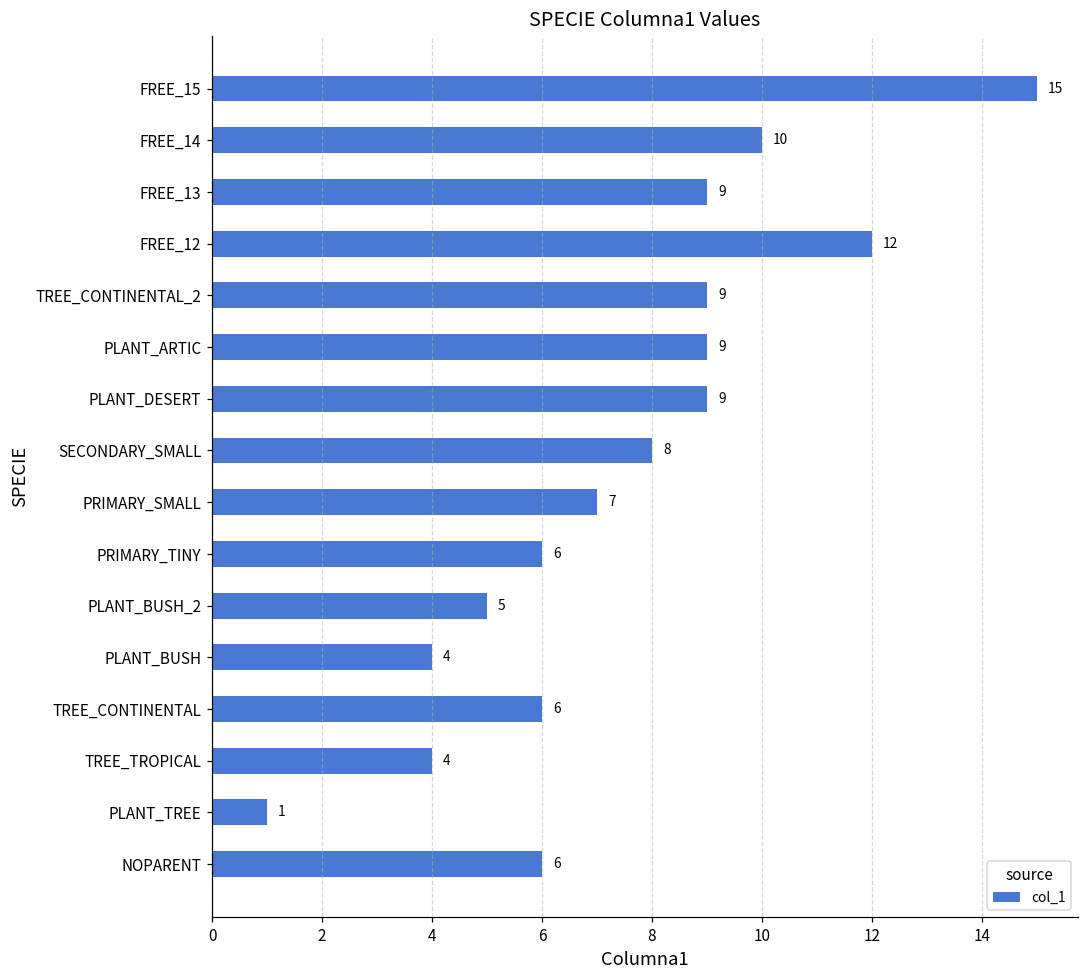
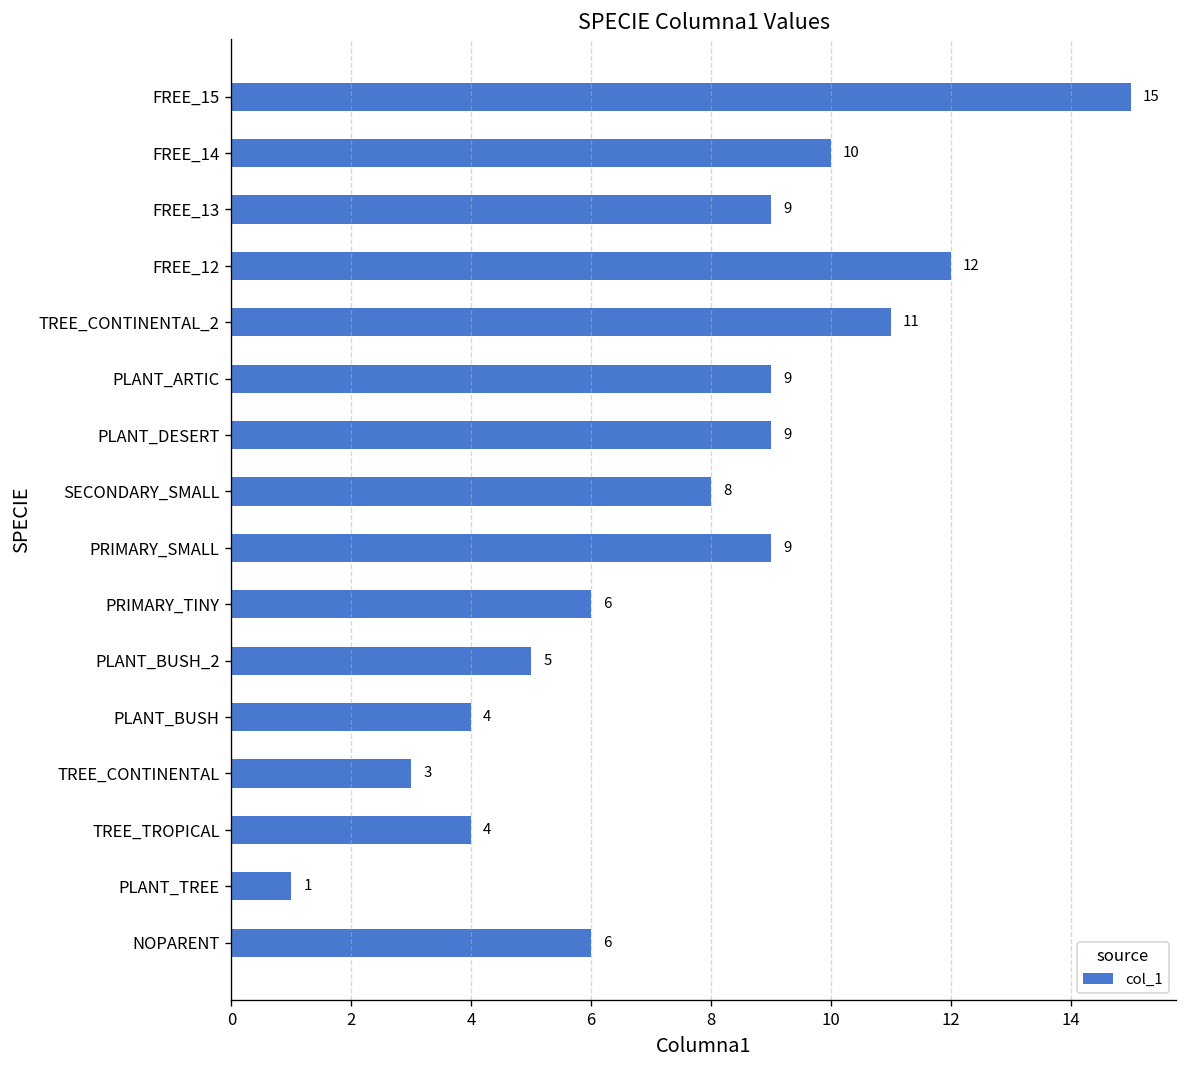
TREE_CONTINENTAL_2: 9 -> 11
PRIMARY_SMALL: 7 -> 9
TREE_CONTINENTAL: 6 -> 3
